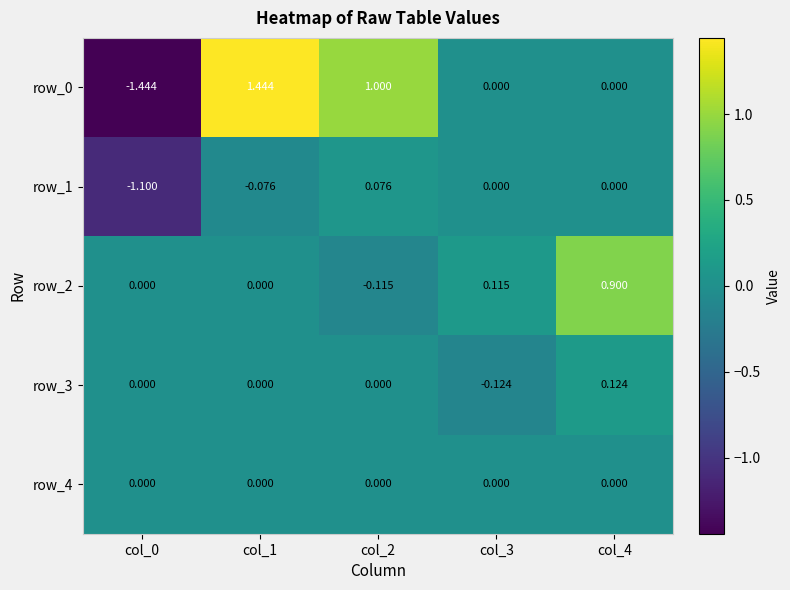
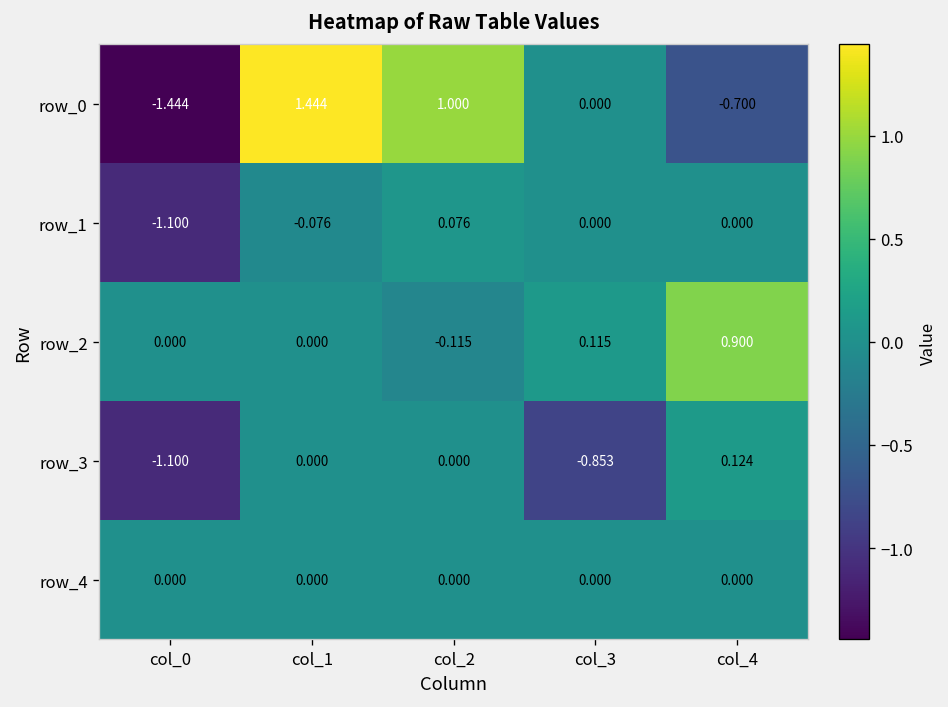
row_0, col_4: 0.000 -> -0.700
row_3, col_0: 0.000 -> -1.100
row_3, col_3: -0.124 -> -0.853
